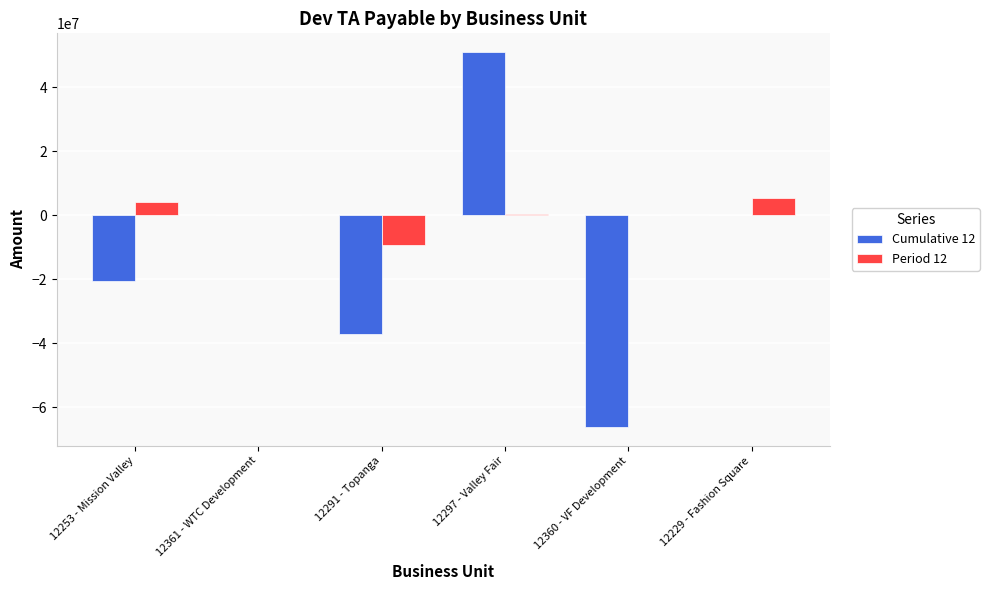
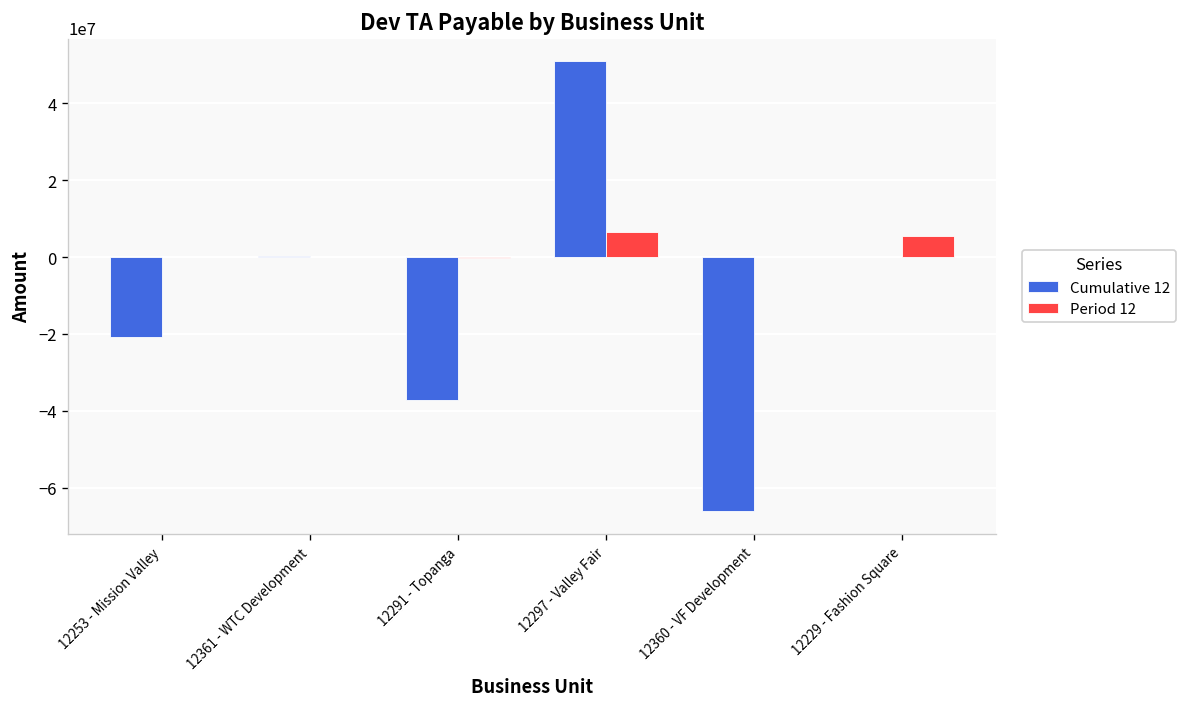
Period 12, 12253 - Mission Valley: 4000000 -> 0
Period 12, 12291 - Topanga: -9000000 -> 0
Period 12, 12297 - Valley Fair: 0 -> 7000000
